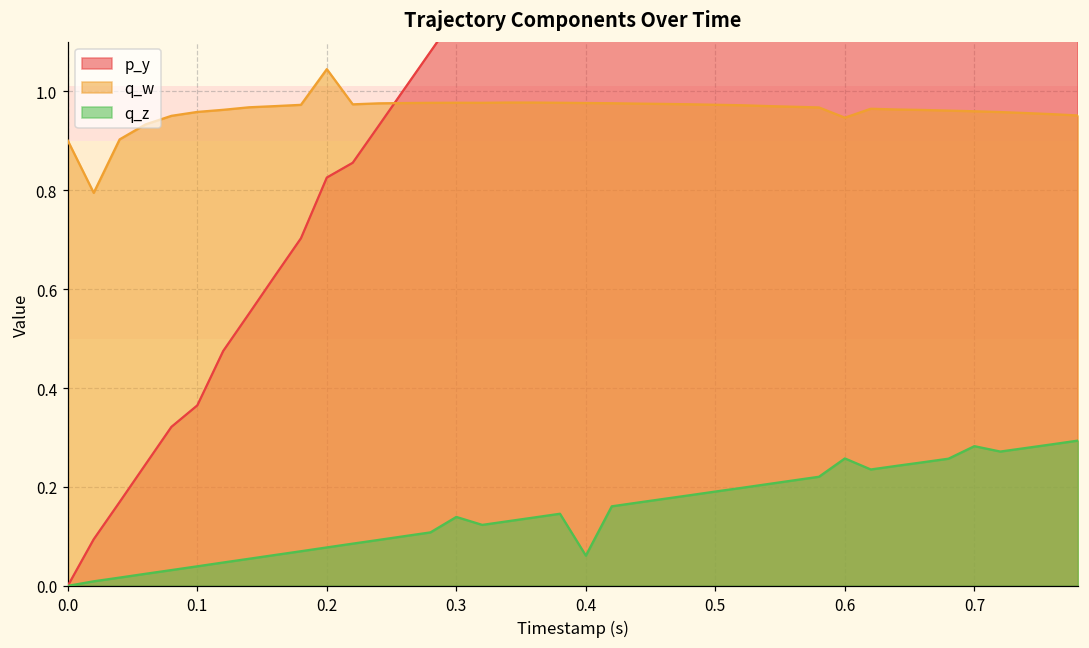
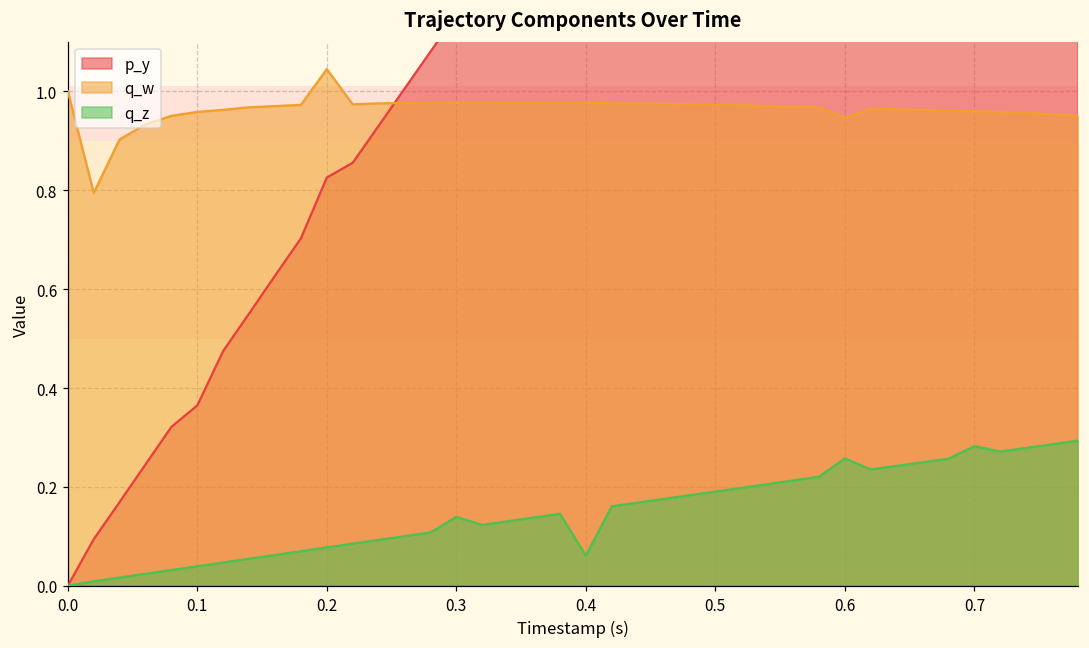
q_w, 0.0: 0.9 -> 1.0
